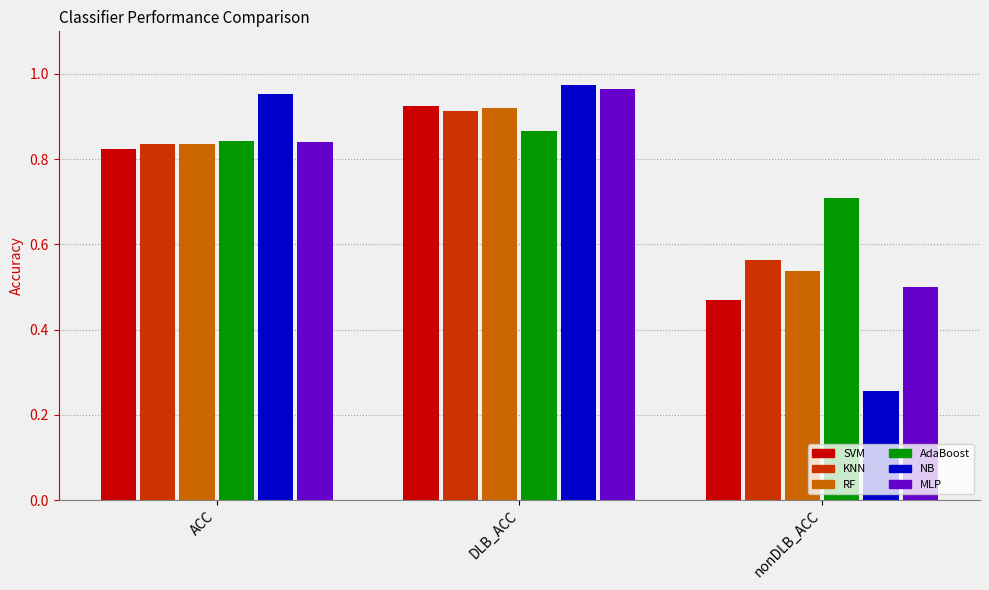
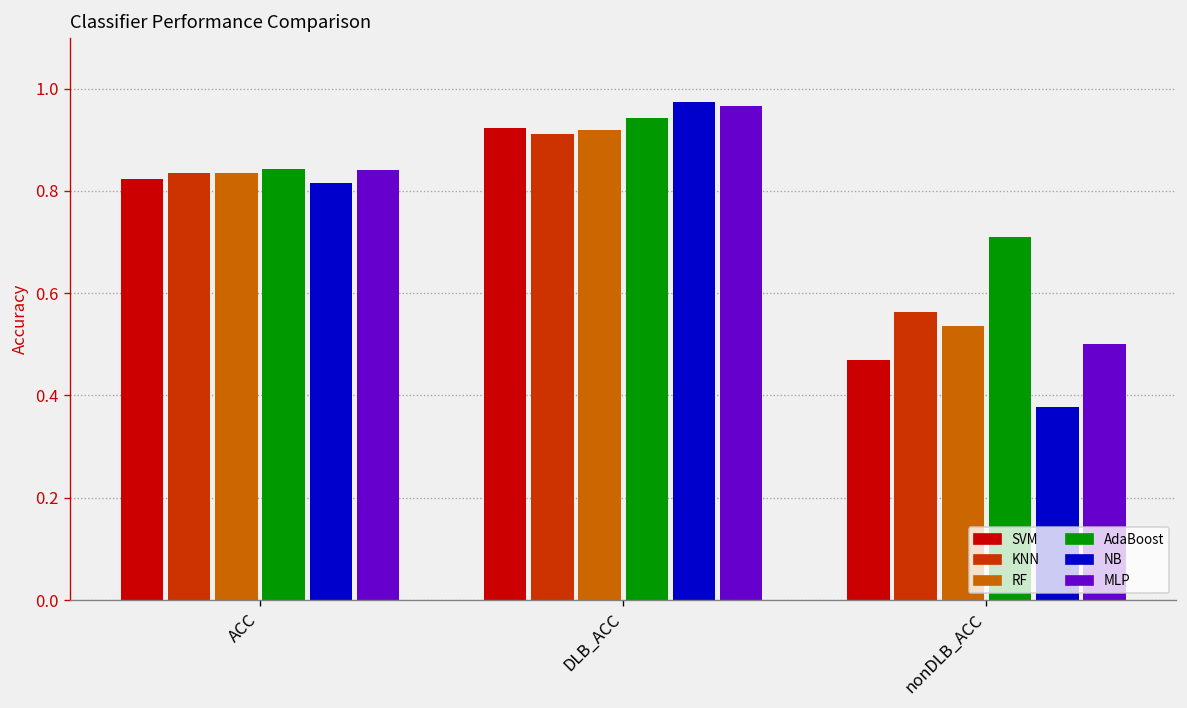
NB, ACC: 0.95 -> 0.81
AdaBoost, DLB_ACC: 0.87 -> 0.94
NB, nonDLB_ACC: 0.26 -> 0.38
